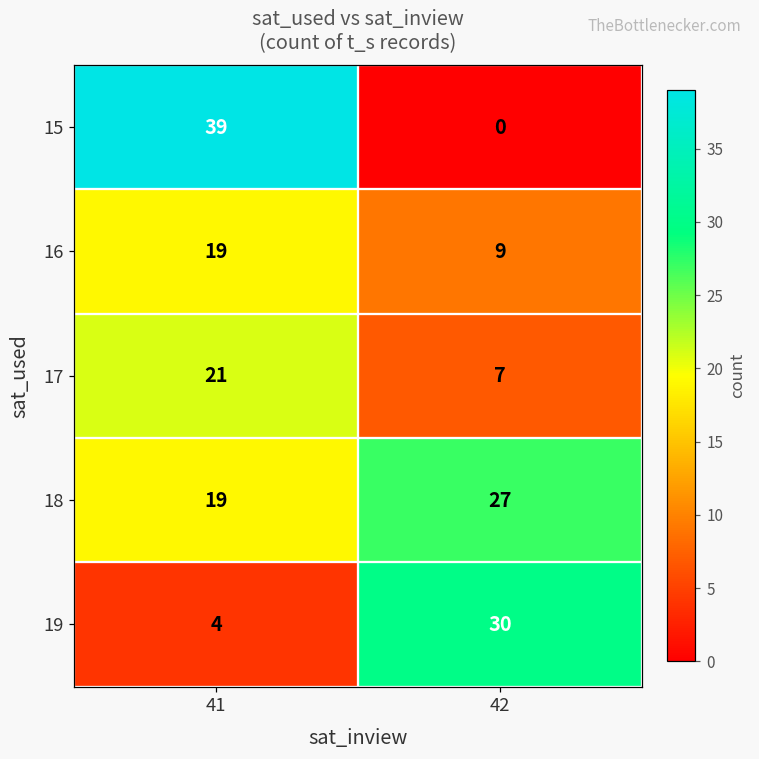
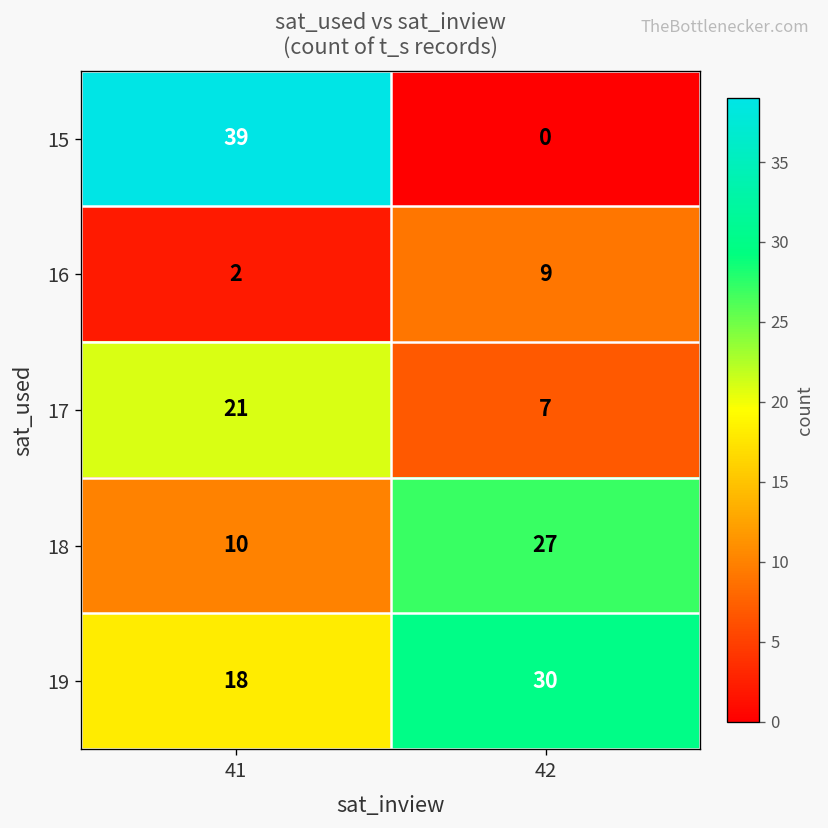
16, 41: 19 -> 2
18, 41: 19 -> 10
19, 41: 4 -> 18
